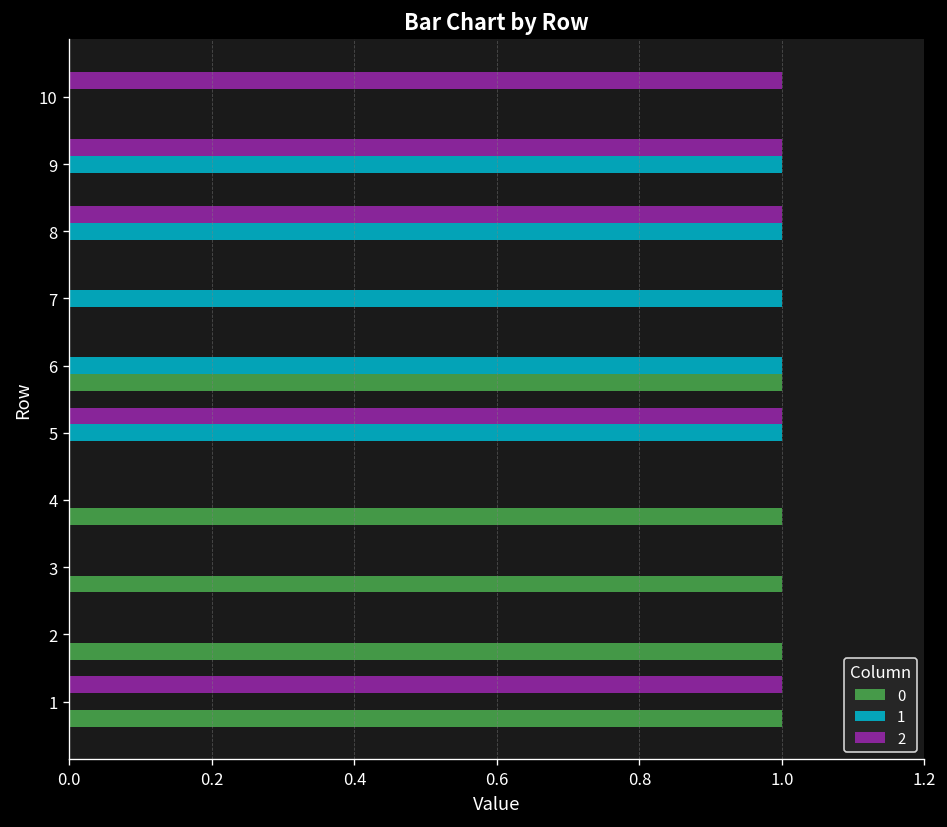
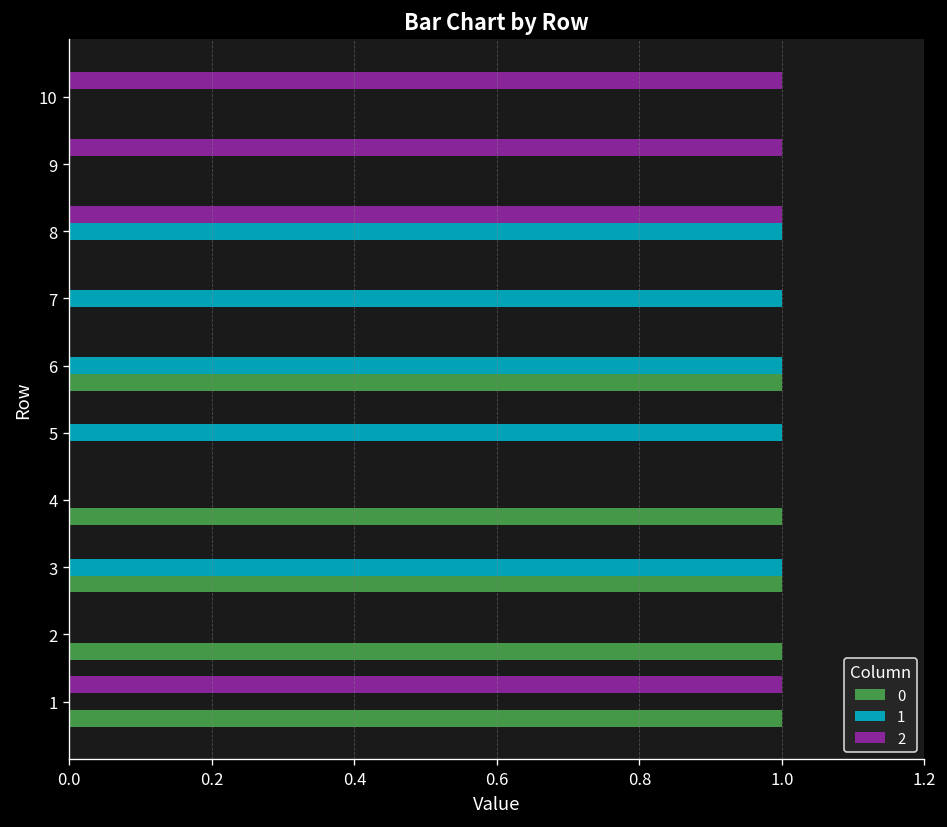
1, 9: 1 -> 0
2, 5: 1 -> 0
1, 3: 0 -> 1
